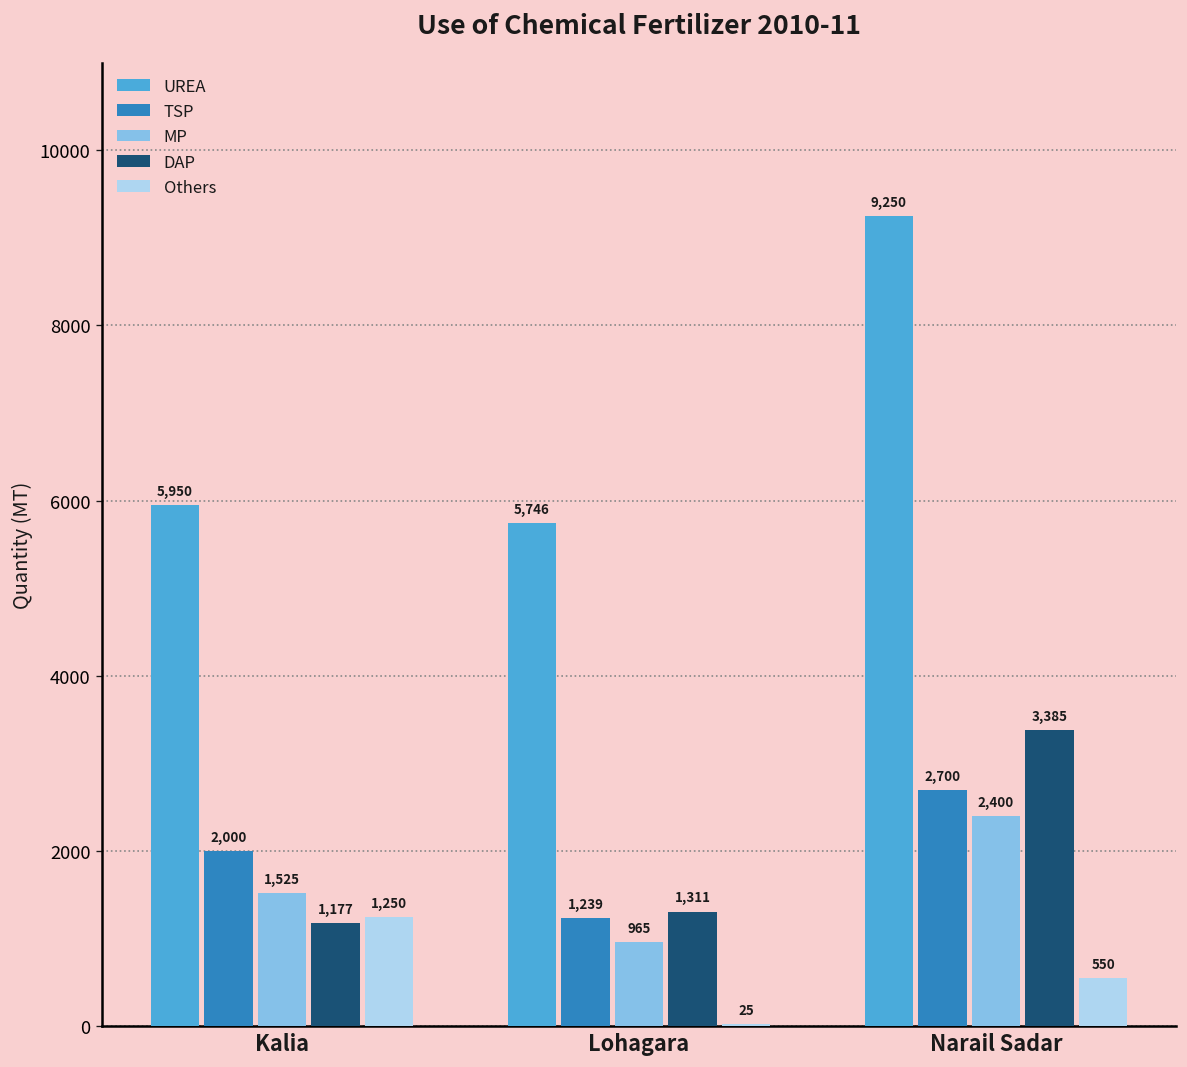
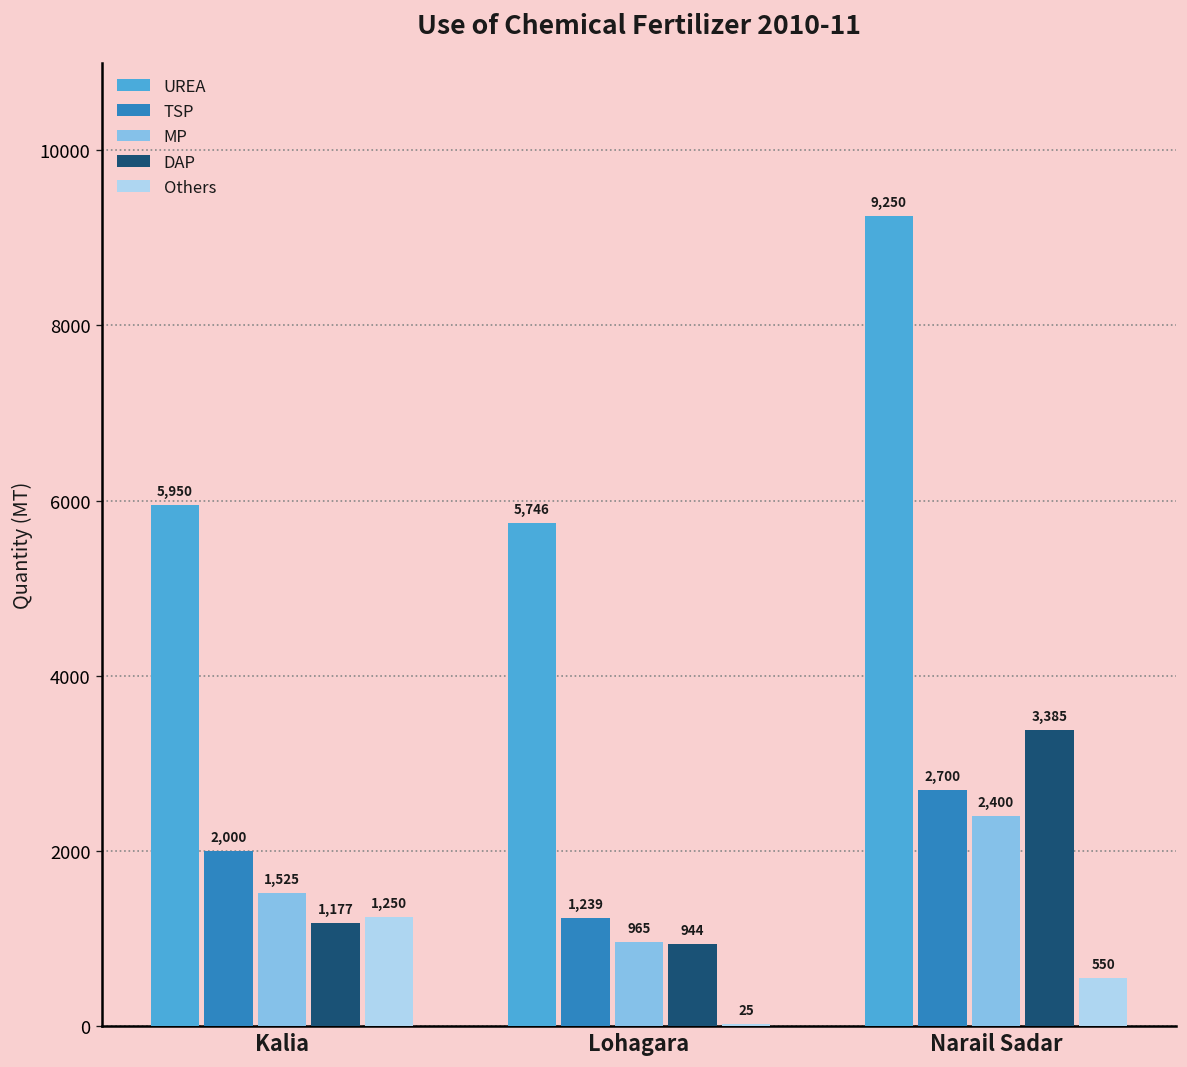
DAP, Lohagara: 1,311 -> 944
